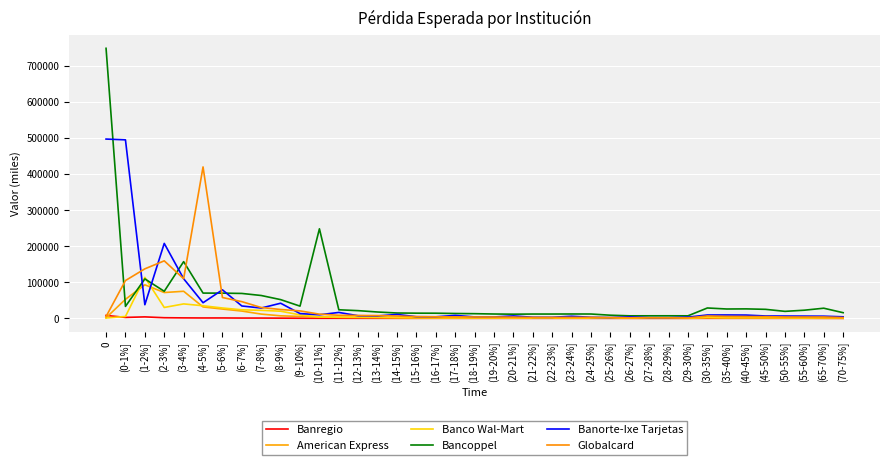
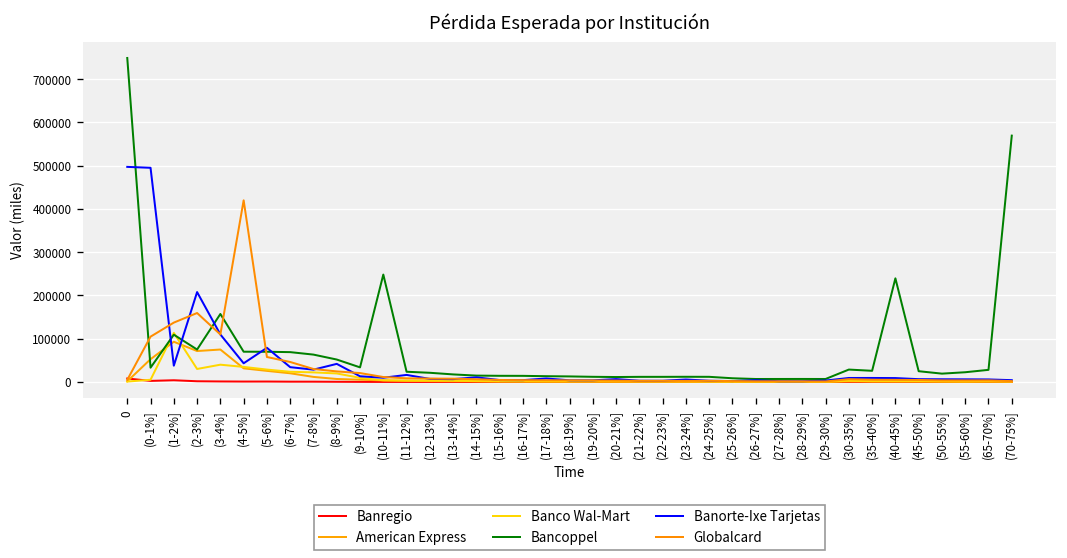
Bancoppel, (40-45%]: 30000 -> 240000
Bancoppel, (70-75%]: 20000 -> 570000
